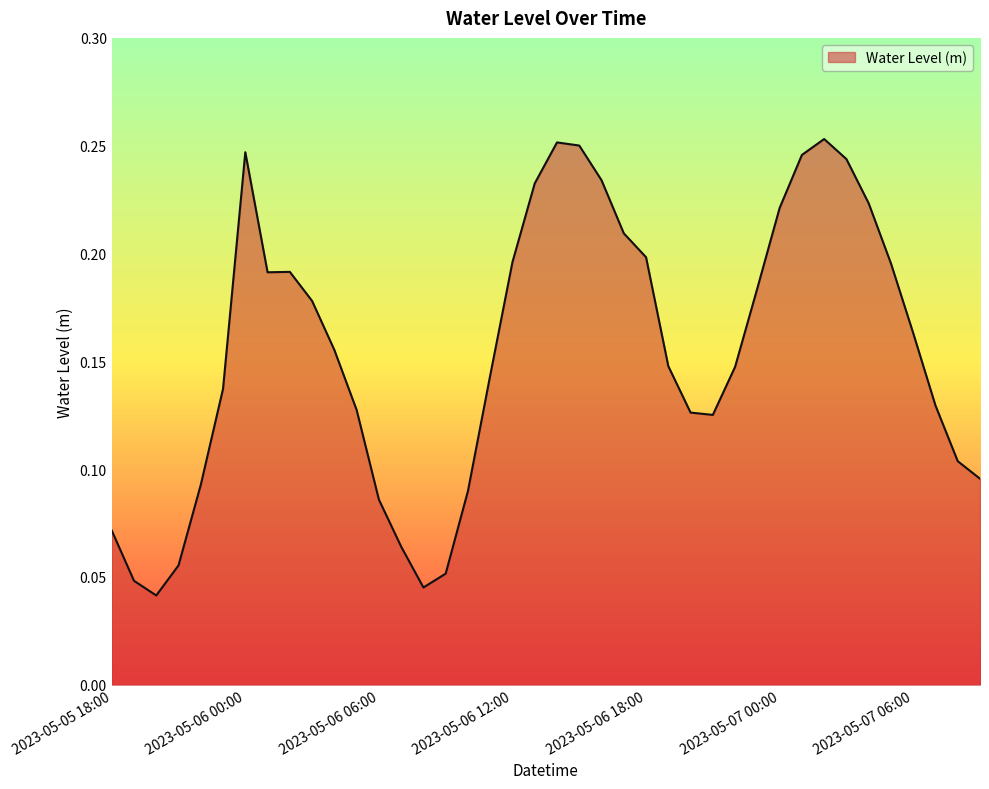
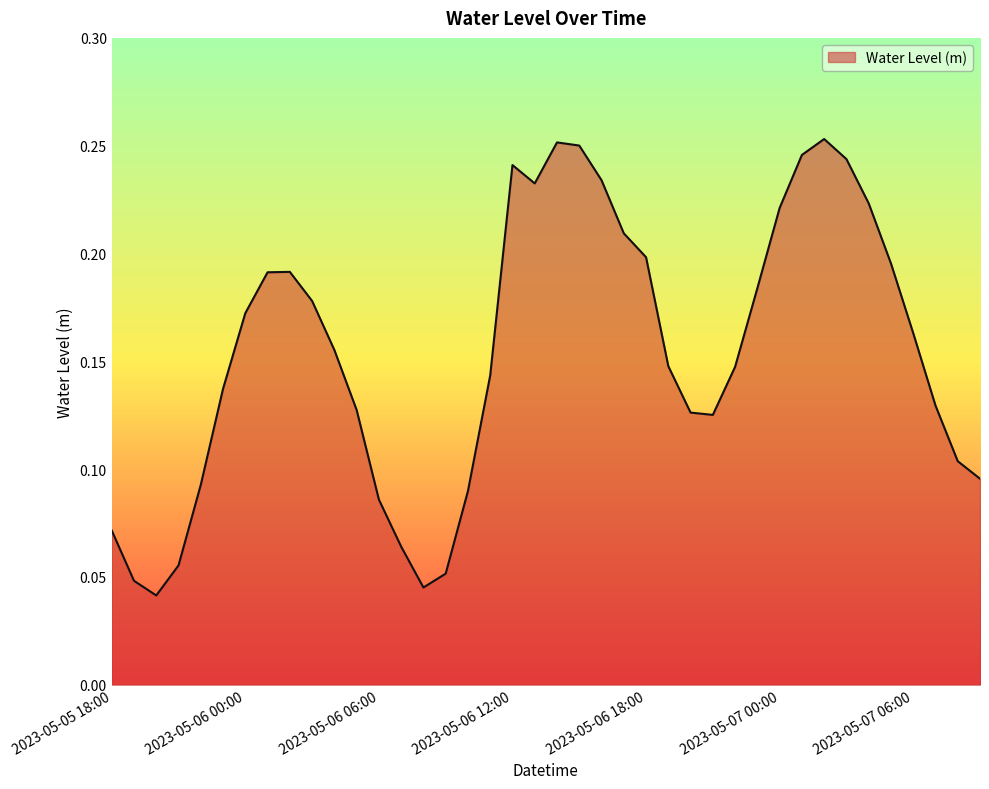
2023-05-06 00:00: 0.247 -> 0.172
2023-05-06 12:00: 0.196 -> 0.241
